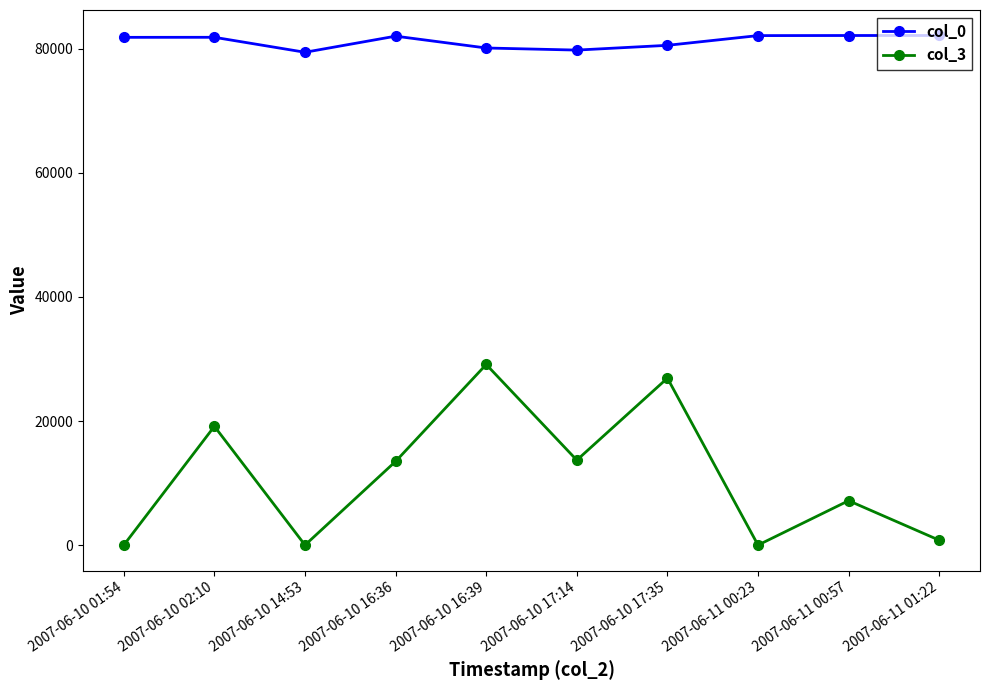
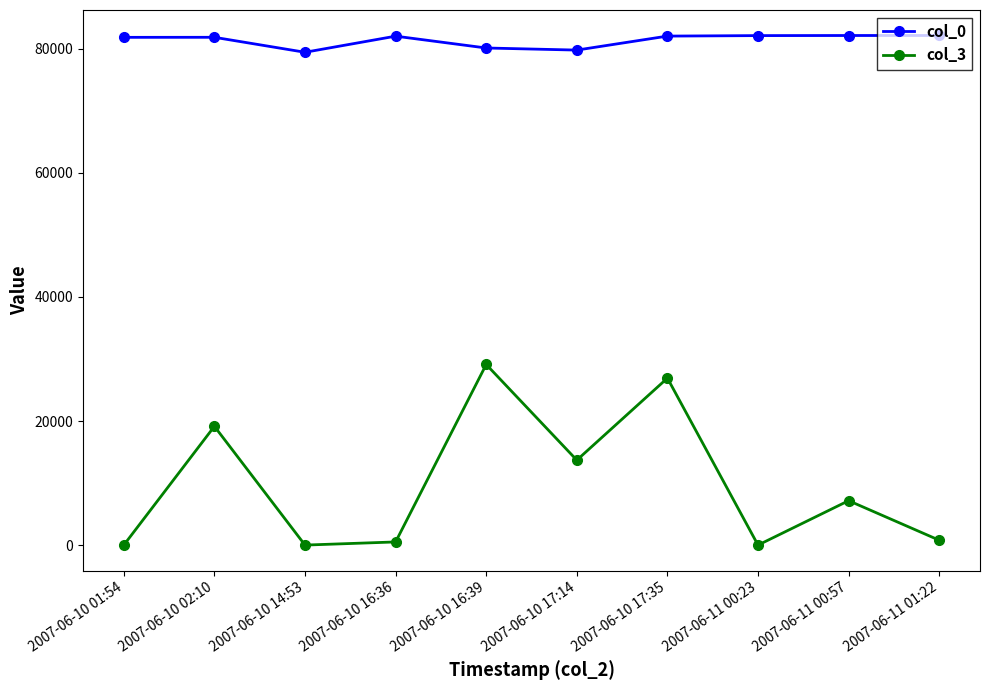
col_3, 2007-06-10 16:36: 14000 -> 1000
col_0, 2007-06-10 17:35: 81000 -> 82000
